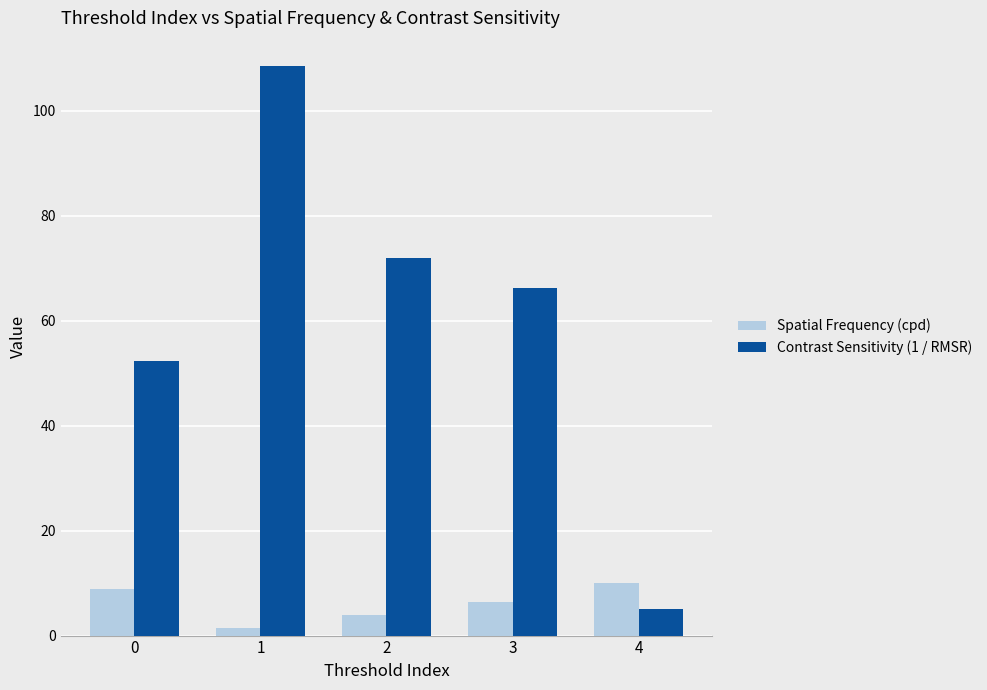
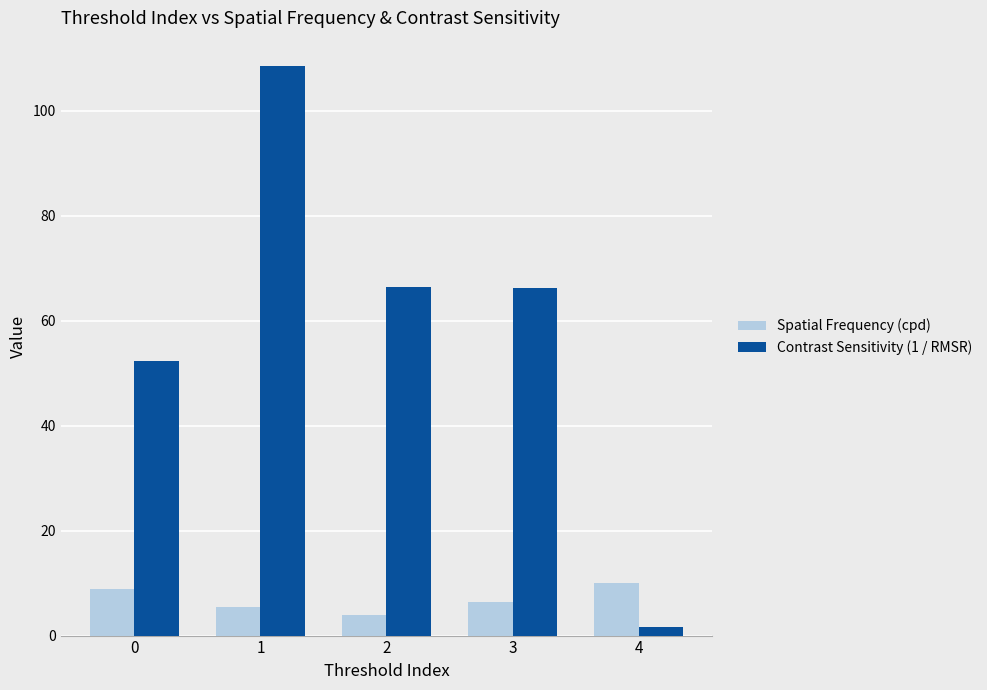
Spatial Frequency (cpd), 1: 1 -> 6
Contrast Sensitivity (1 / RMSR), 2: 72 -> 67
Contrast Sensitivity (1 / RMSR), 4: 5 -> 2
